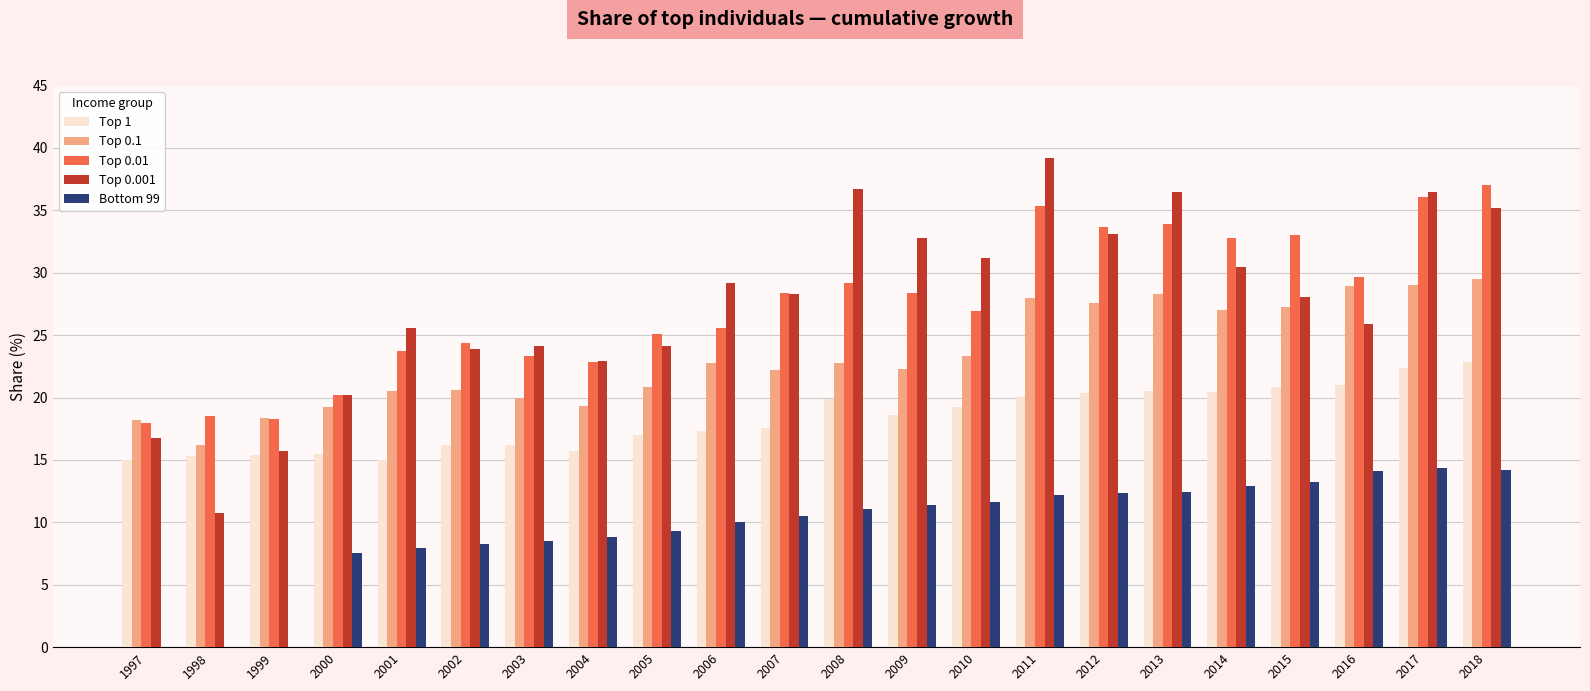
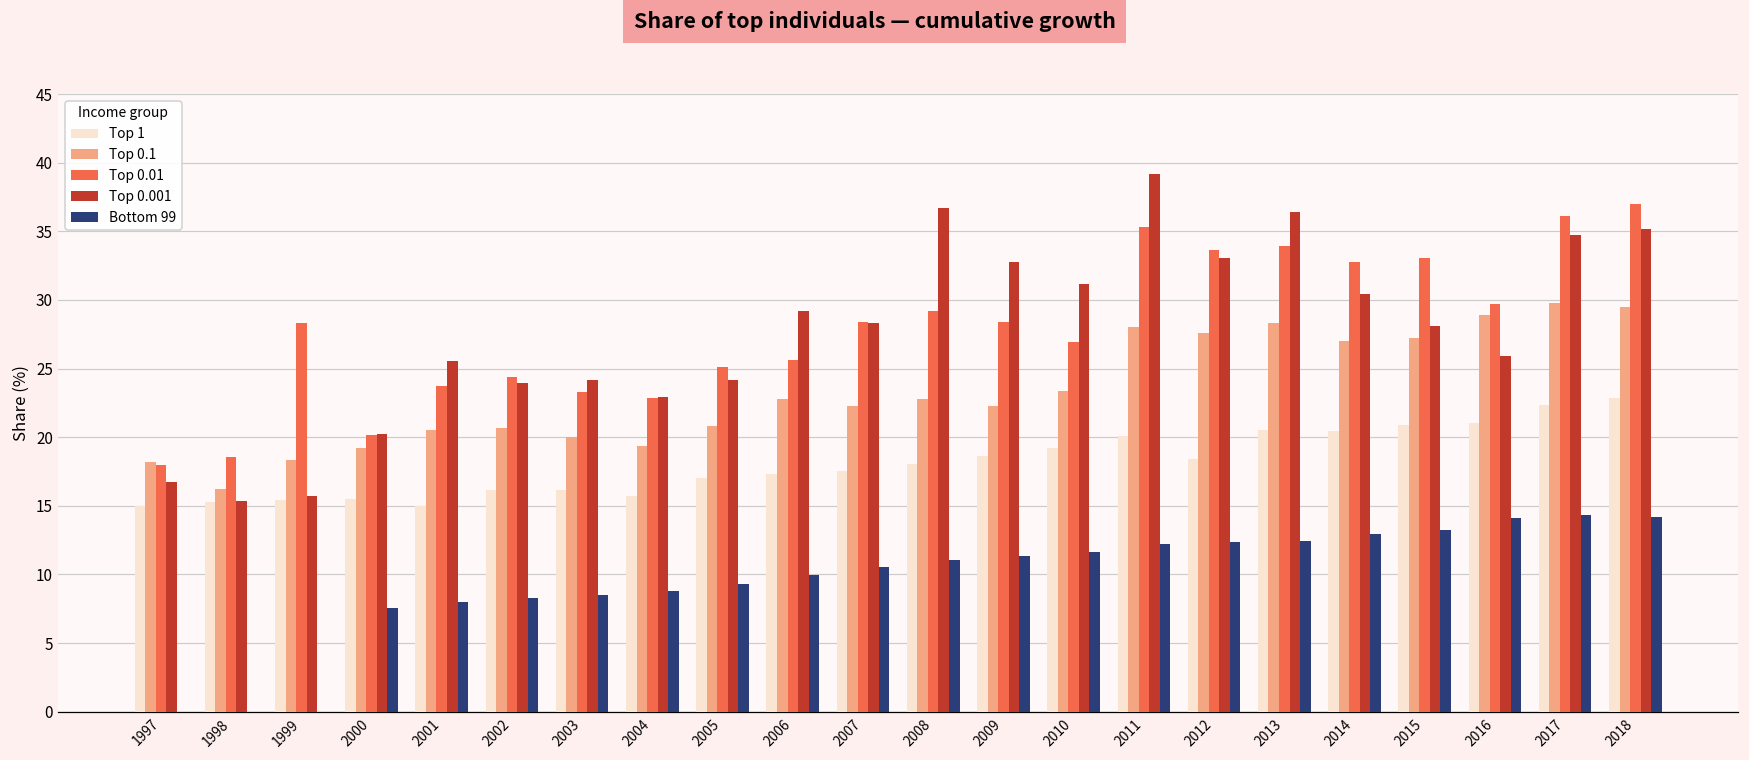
Top 0.001, 1998: 10.7 -> 15.3
Top 0.01, 1999: 18.3 -> 28.3
Top 1, 2008: 19.9 -> 18.0
Top 1, 2012: 20.4 -> 18.4
Top 0.1, 2017: 29.0 -> 29.8
Top 0.001, 2017: 36.5 -> 34.7
